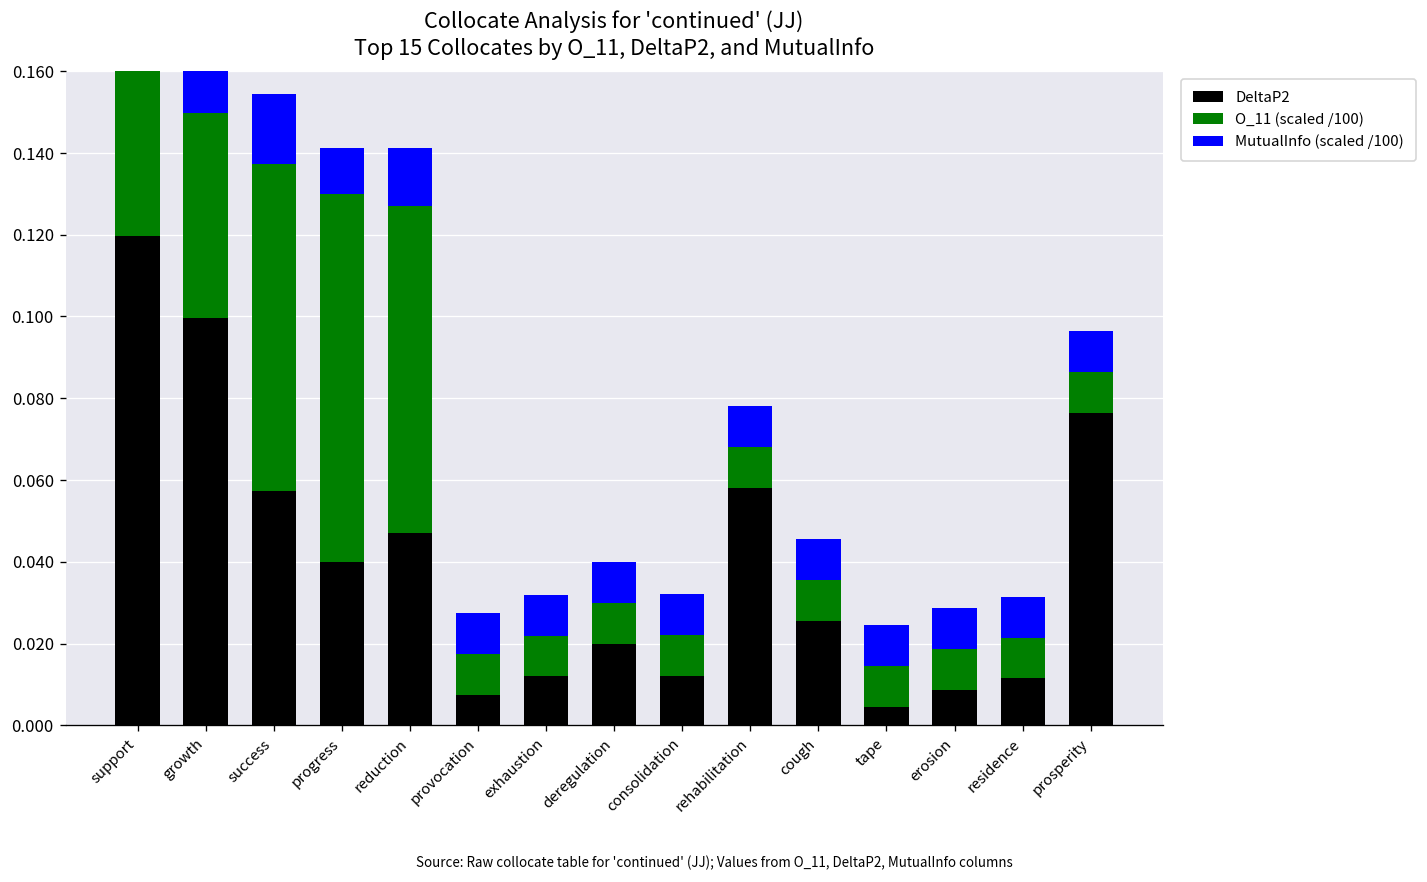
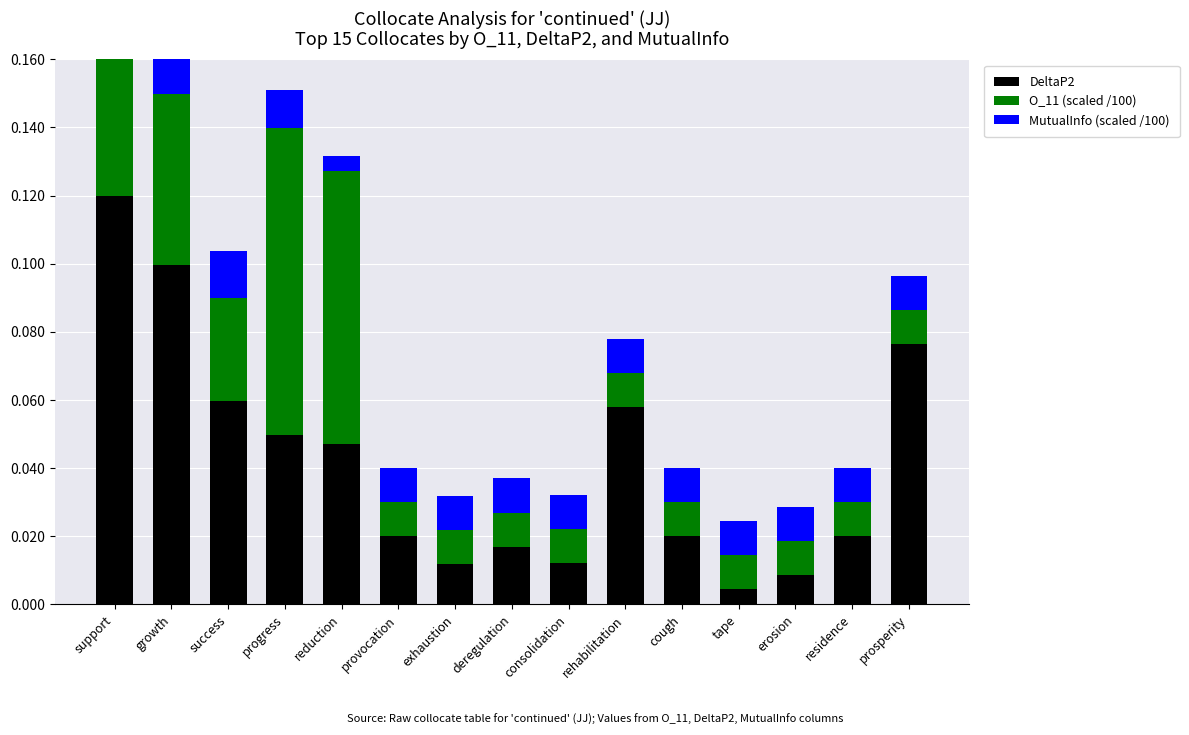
DeltaP2, success: 0.057 -> 0.060
O_11 (scaled /100), success: 0.080 -> 0.030
MutualInfo (scaled /100), success: 0.017 -> 0.014
DeltaP2, progress: 0.040 -> 0.050
MutualInfo (scaled /100), reduction: 0.014 -> 0.005
DeltaP2, provocation: 0.007 -> 0.020
DeltaP2, deregulation: 0.020 -> 0.017
DeltaP2, cough: 0.026 -> 0.020
DeltaP2, residence: 0.011 -> 0.020
